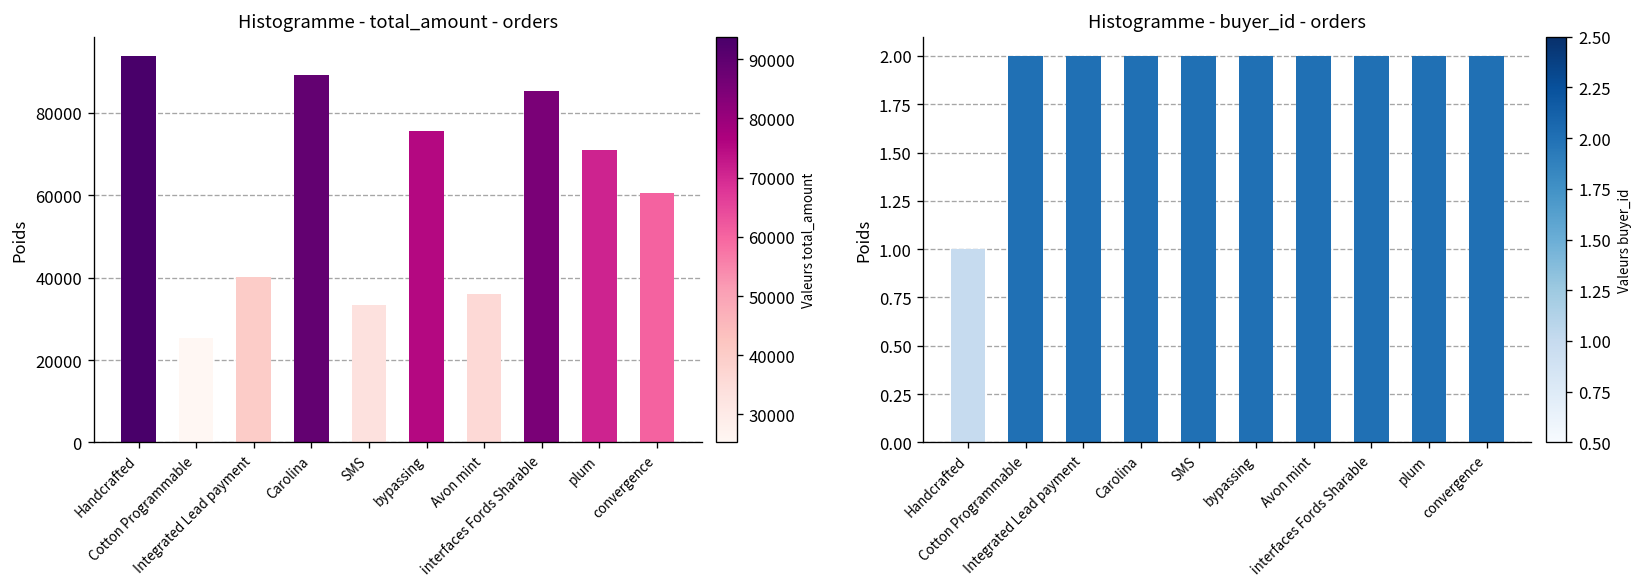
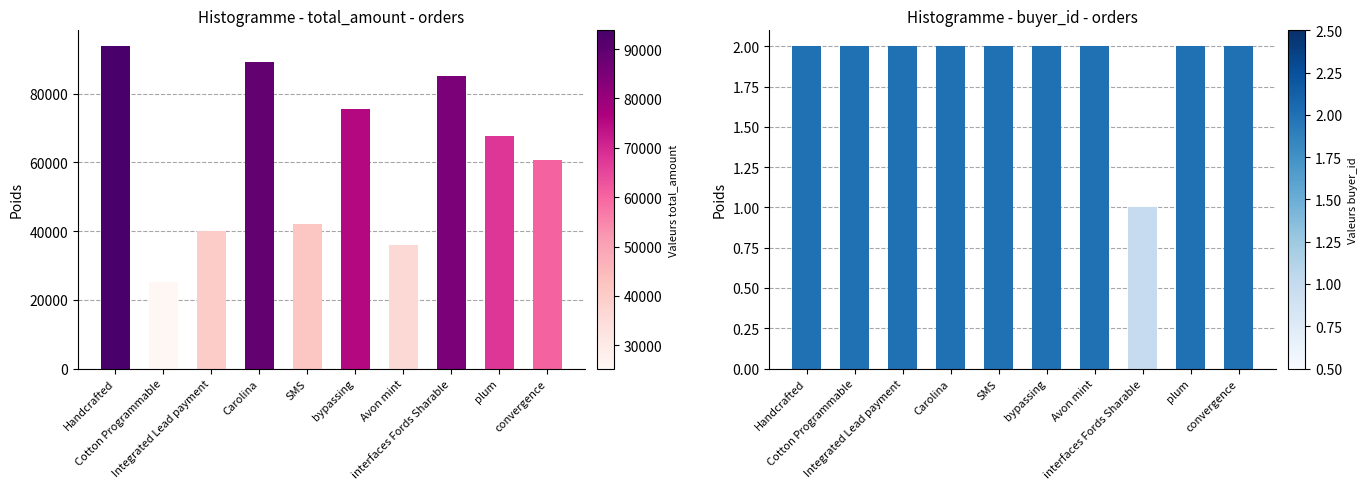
Histogramme - total_amount - orders, SMS: 33000 -> 42000
Histogramme - total_amount - orders, plum: 71000 -> 68000
Histogramme - buyer_id - orders, Handcrafted: 1 -> 2
Histogramme - buyer_id - orders, interfaces Fords Sharable: 2 -> 1
